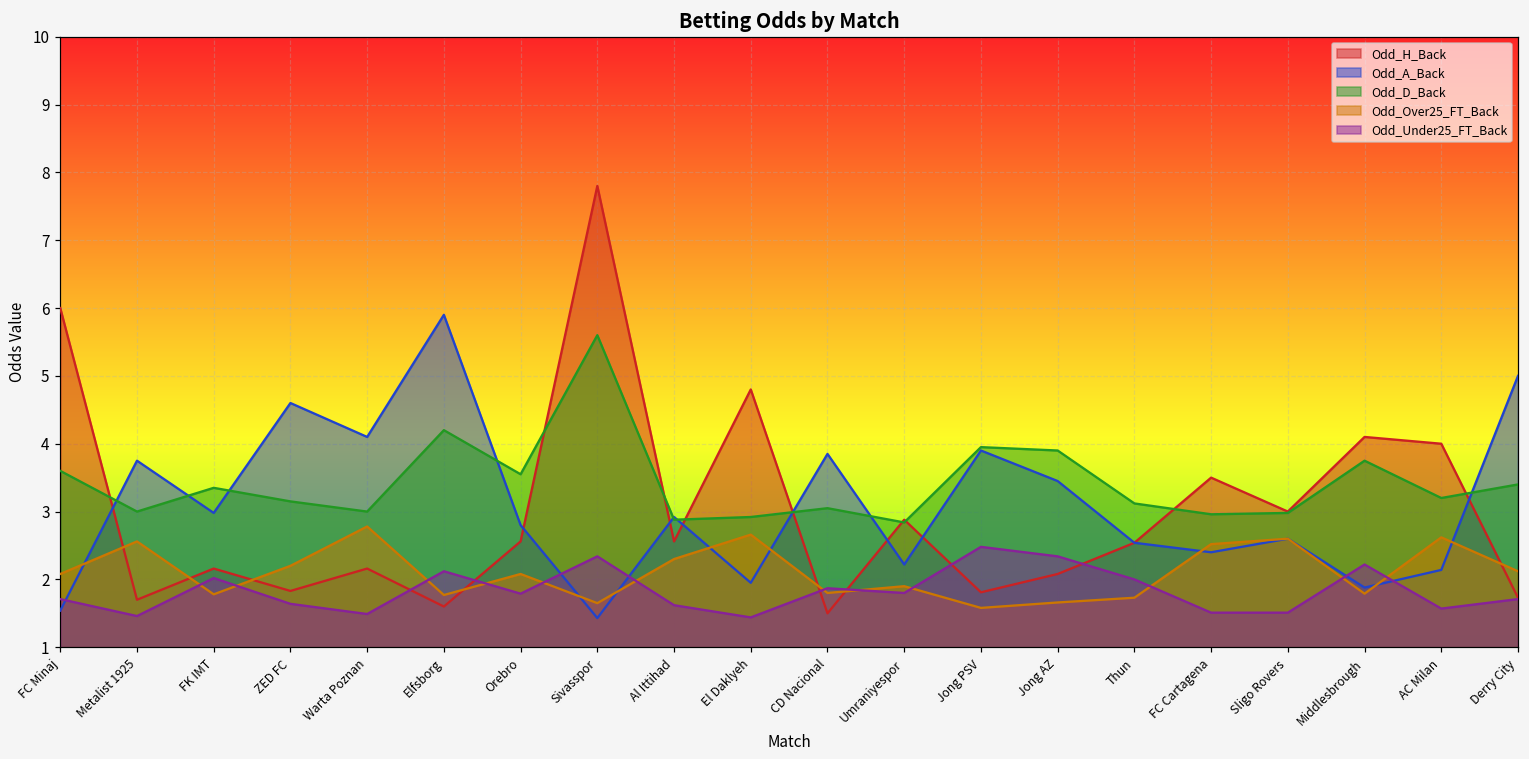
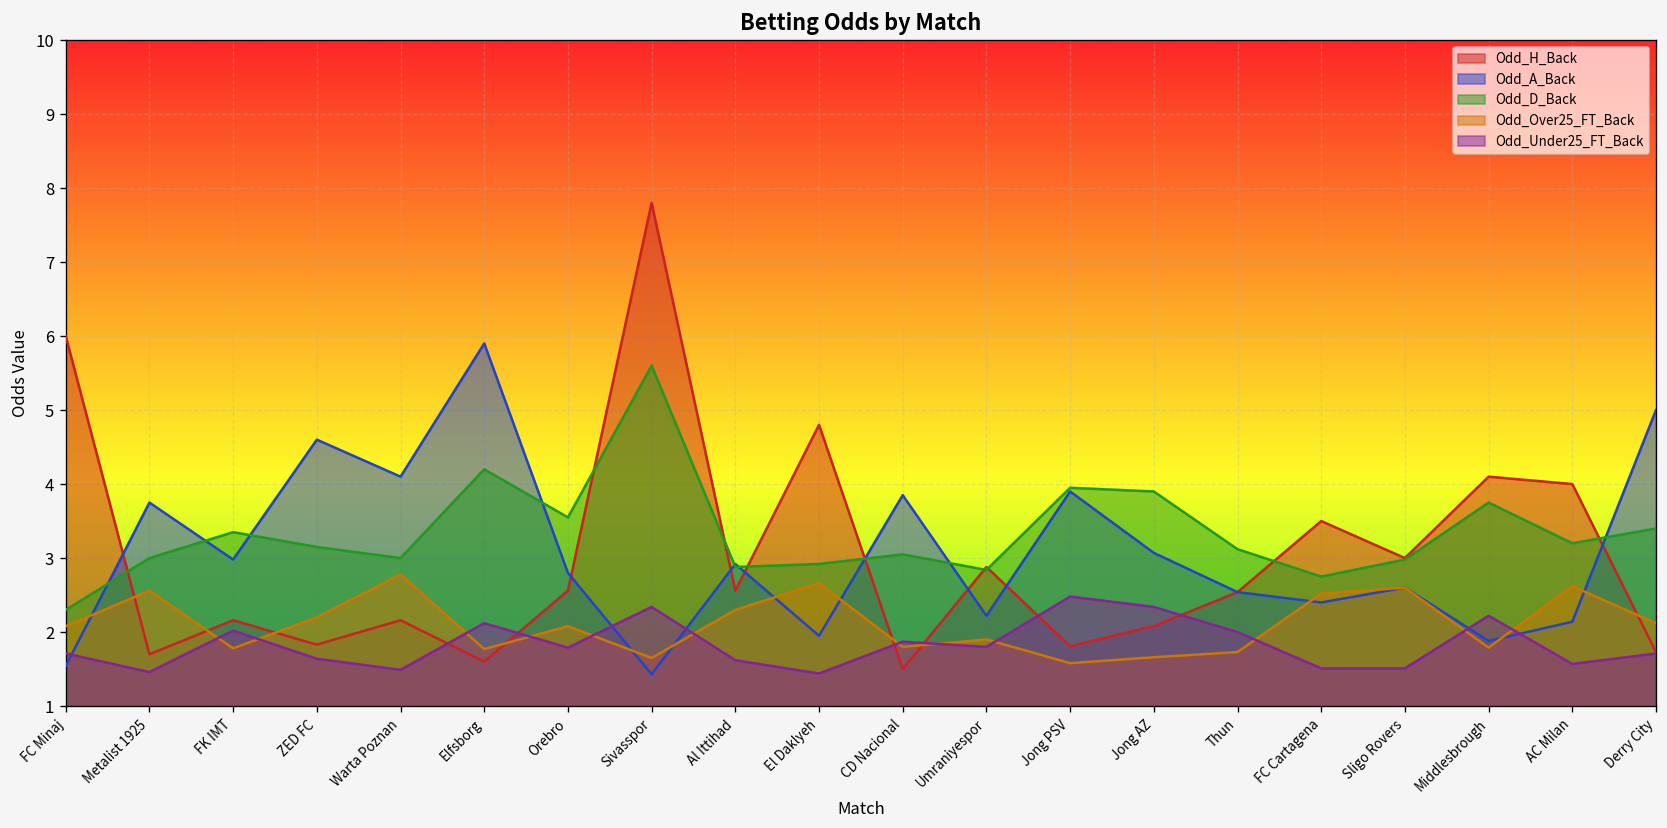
Odd_D_Back, FC Minaj: 3.6 -> 2.3
Odd_A_Back, Jong AZ: 3.5 -> 3.1
Odd_D_Back, FC Cartagena: 3.0 -> 2.8
